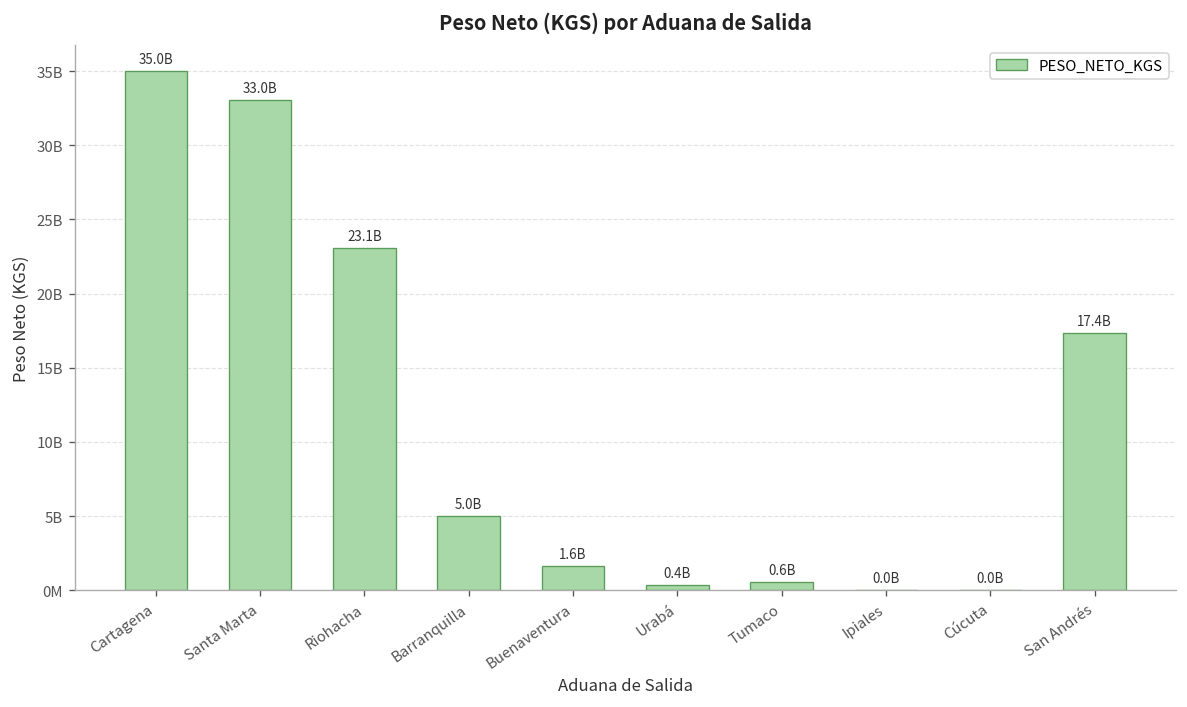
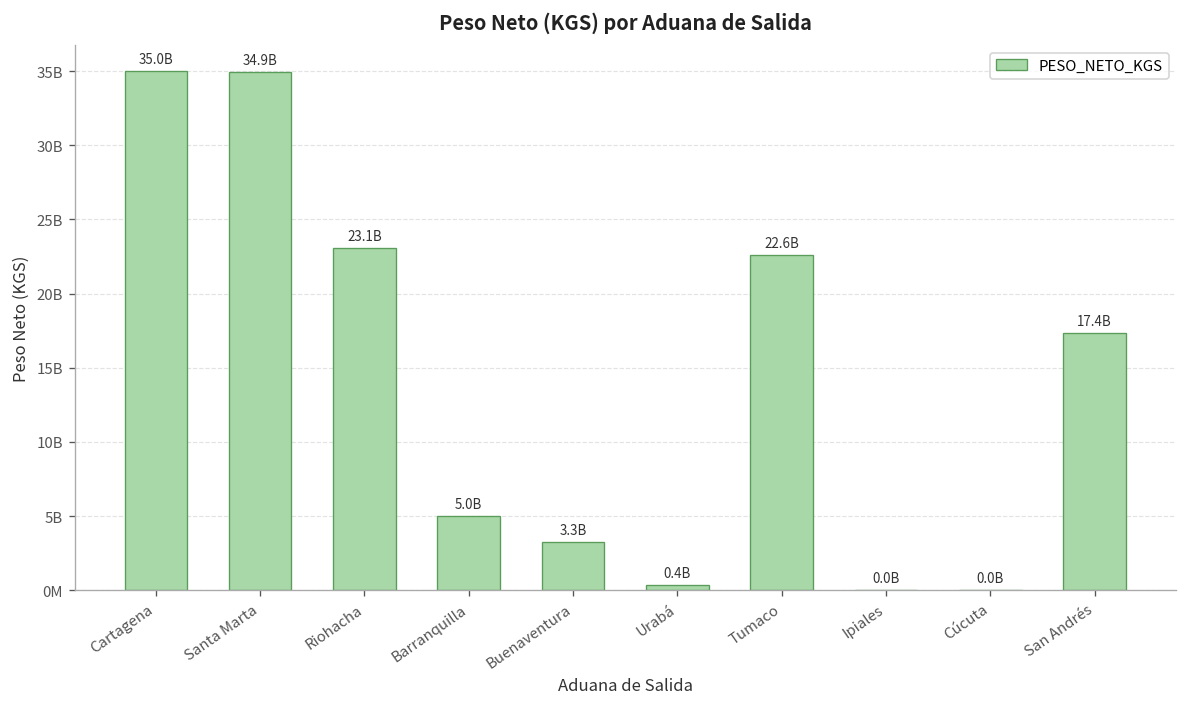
Santa Marta: 33.0B -> 34.9B
Buenaventura: 1.6B -> 3.3B
Tumaco: 0.6B -> 22.6B
